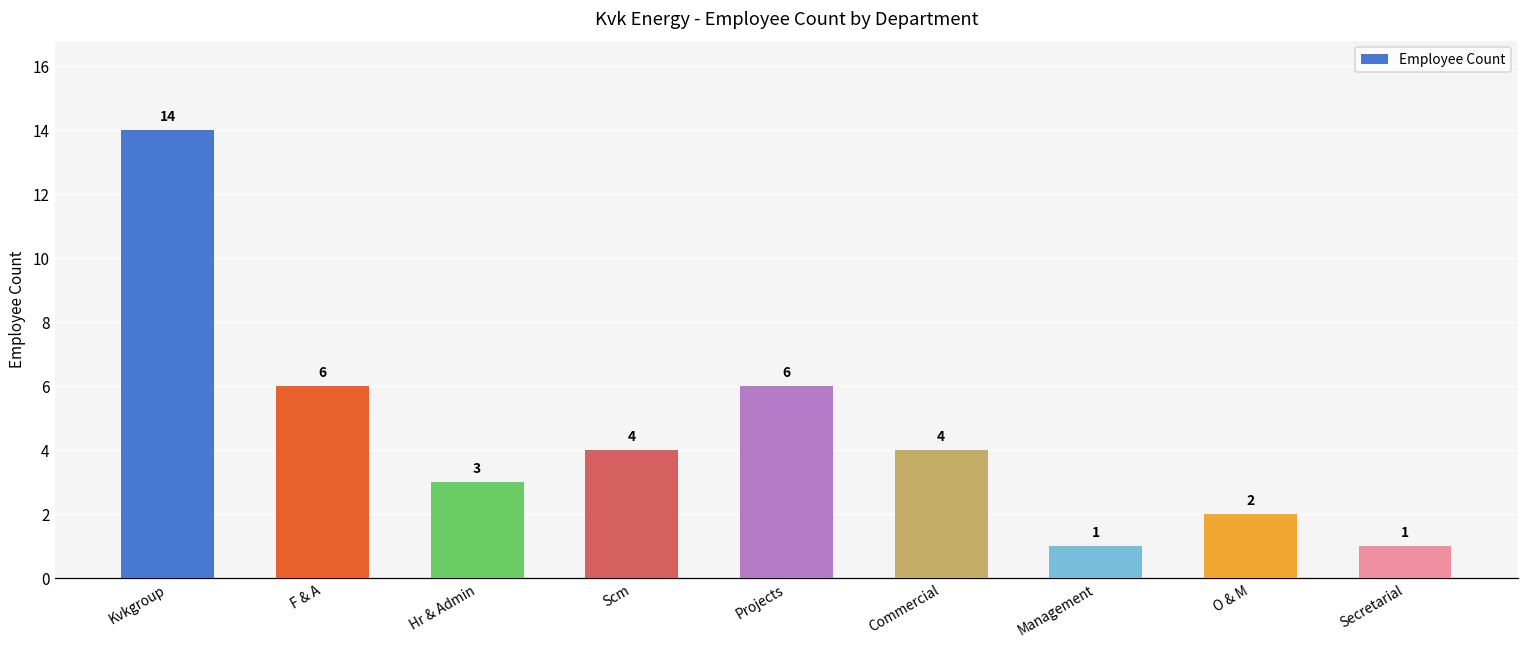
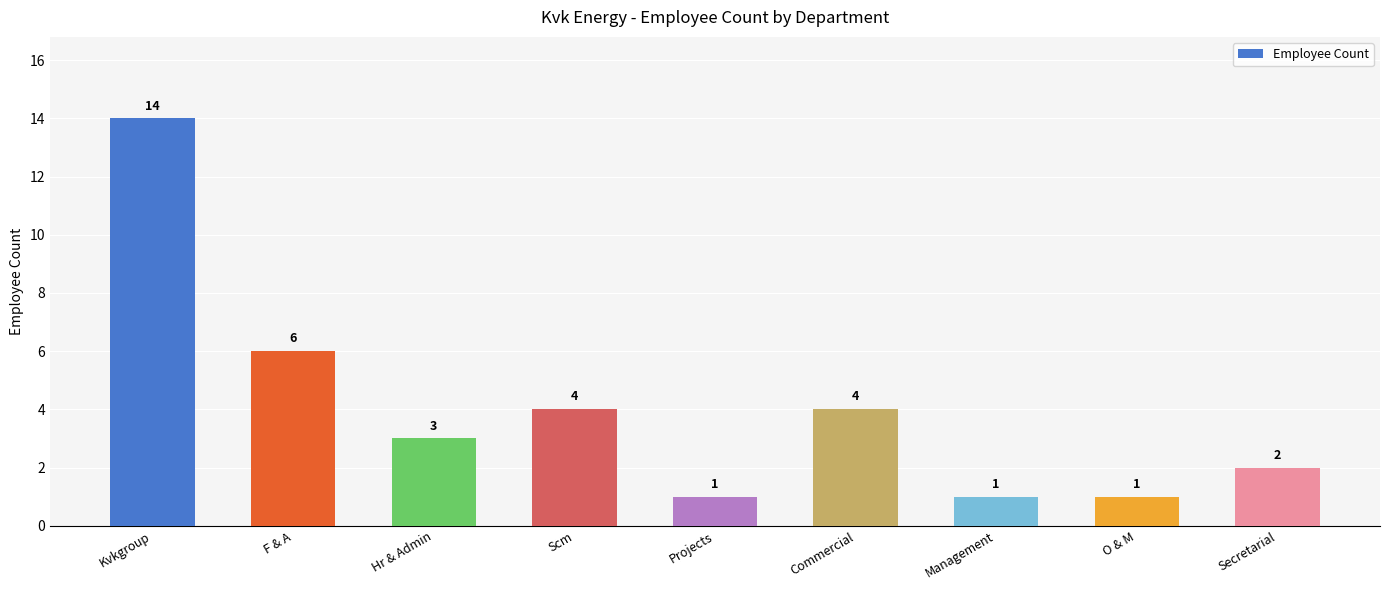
Projects: 6 -> 1
O & M: 2 -> 1
Secretarial: 1 -> 2
